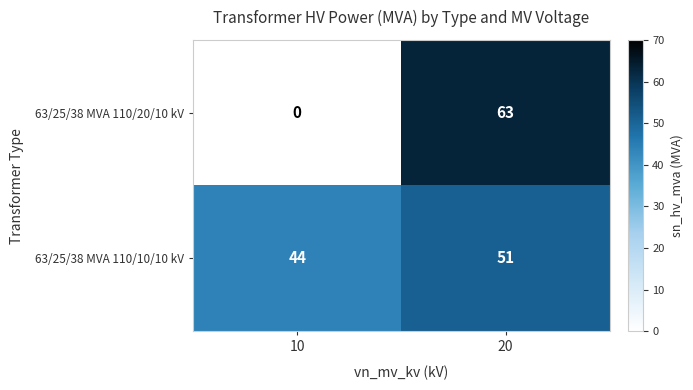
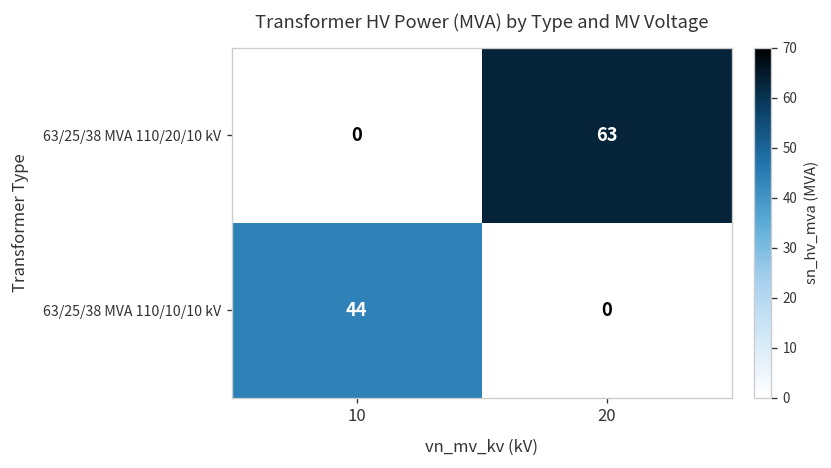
63/25/38 MVA 110/10/10 kV, 20: 51 -> 0
